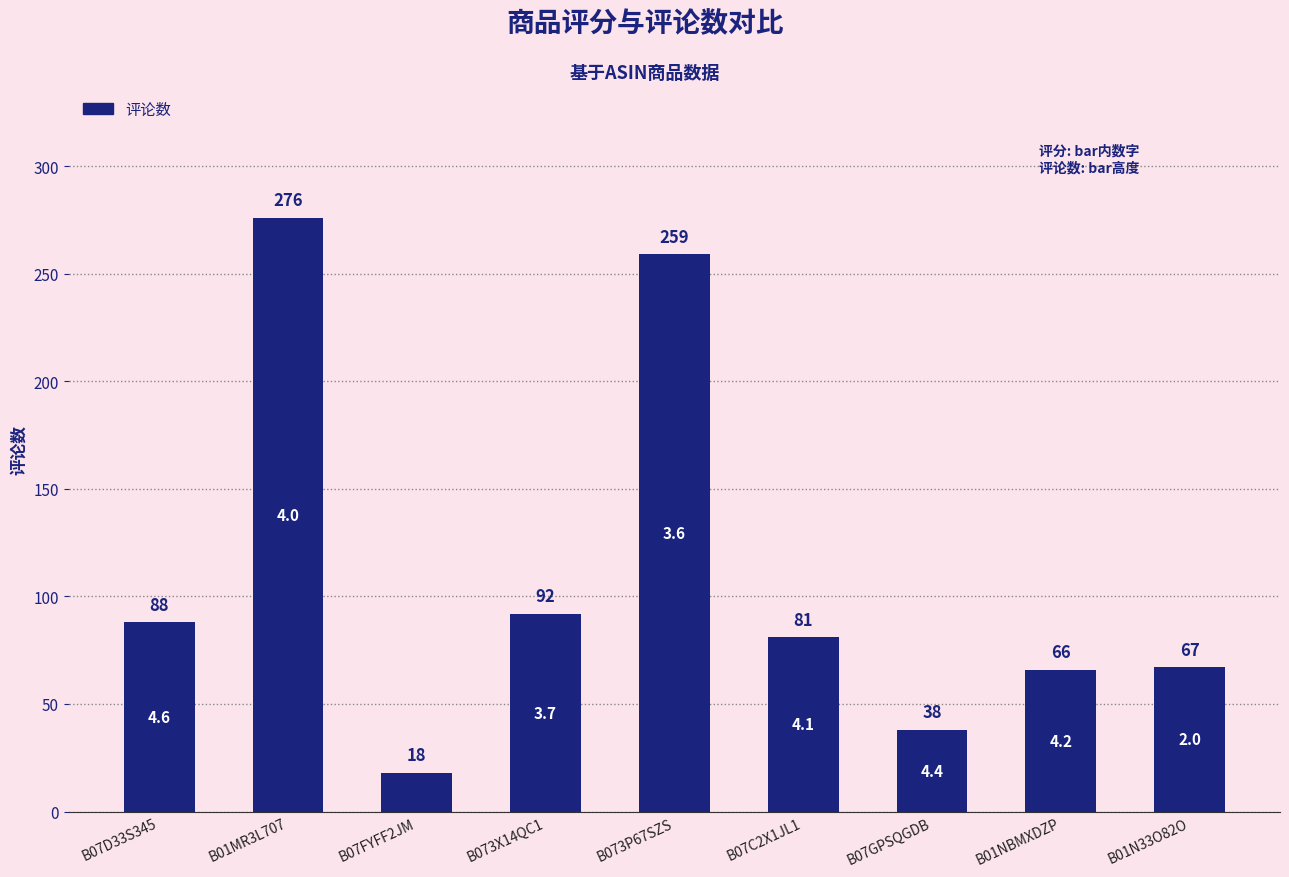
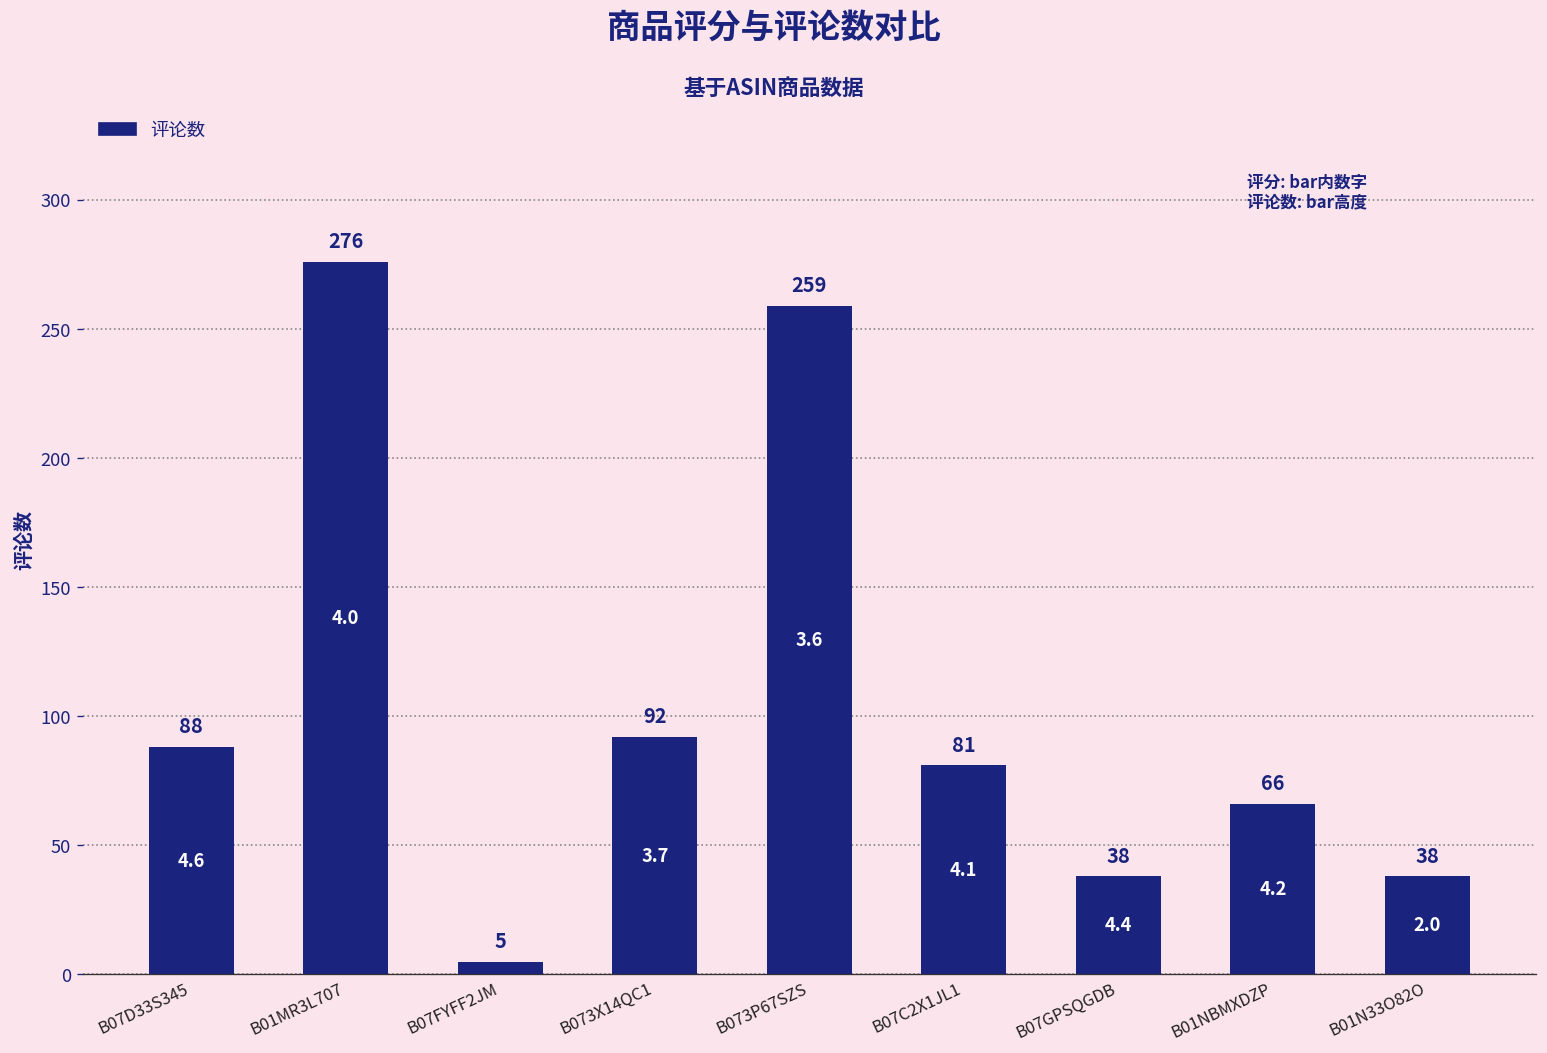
B07FYFF2JM: 18 -> 5
B01N33O82O: 67 -> 38
